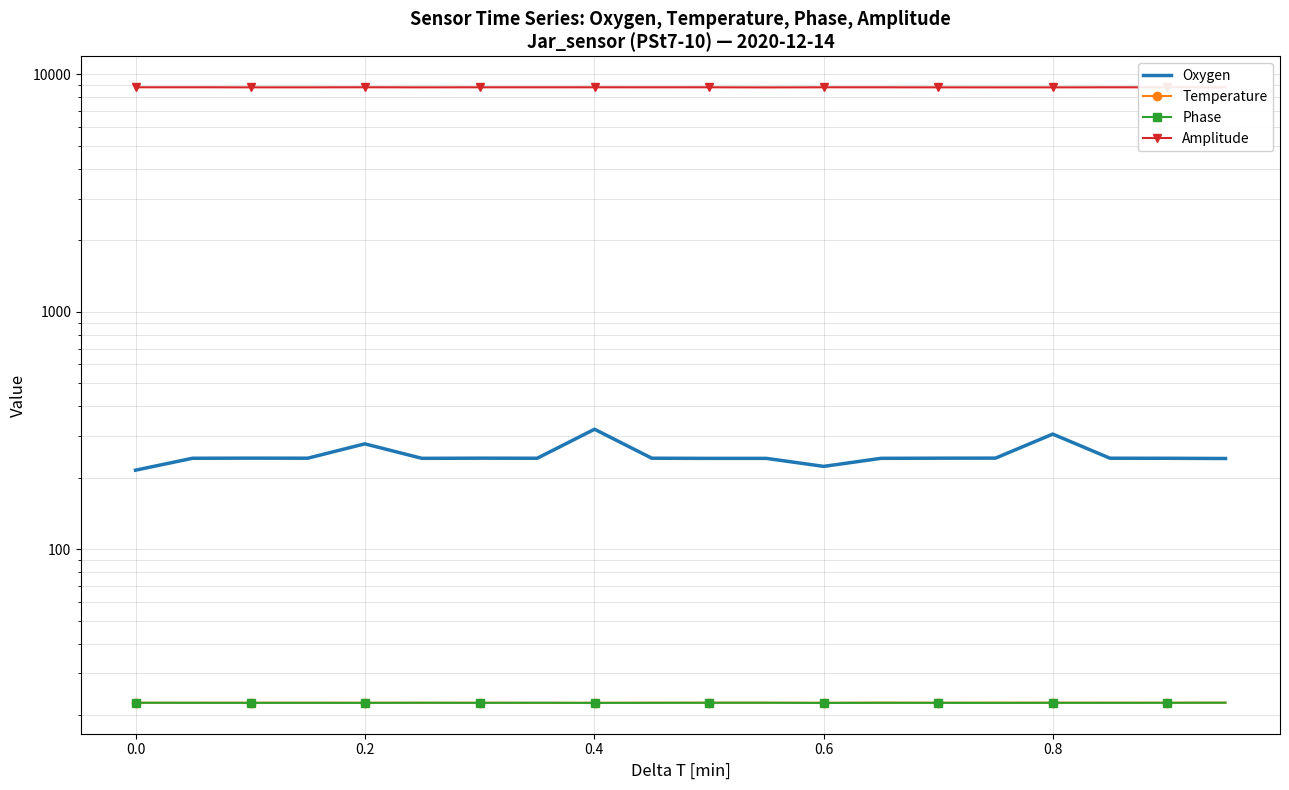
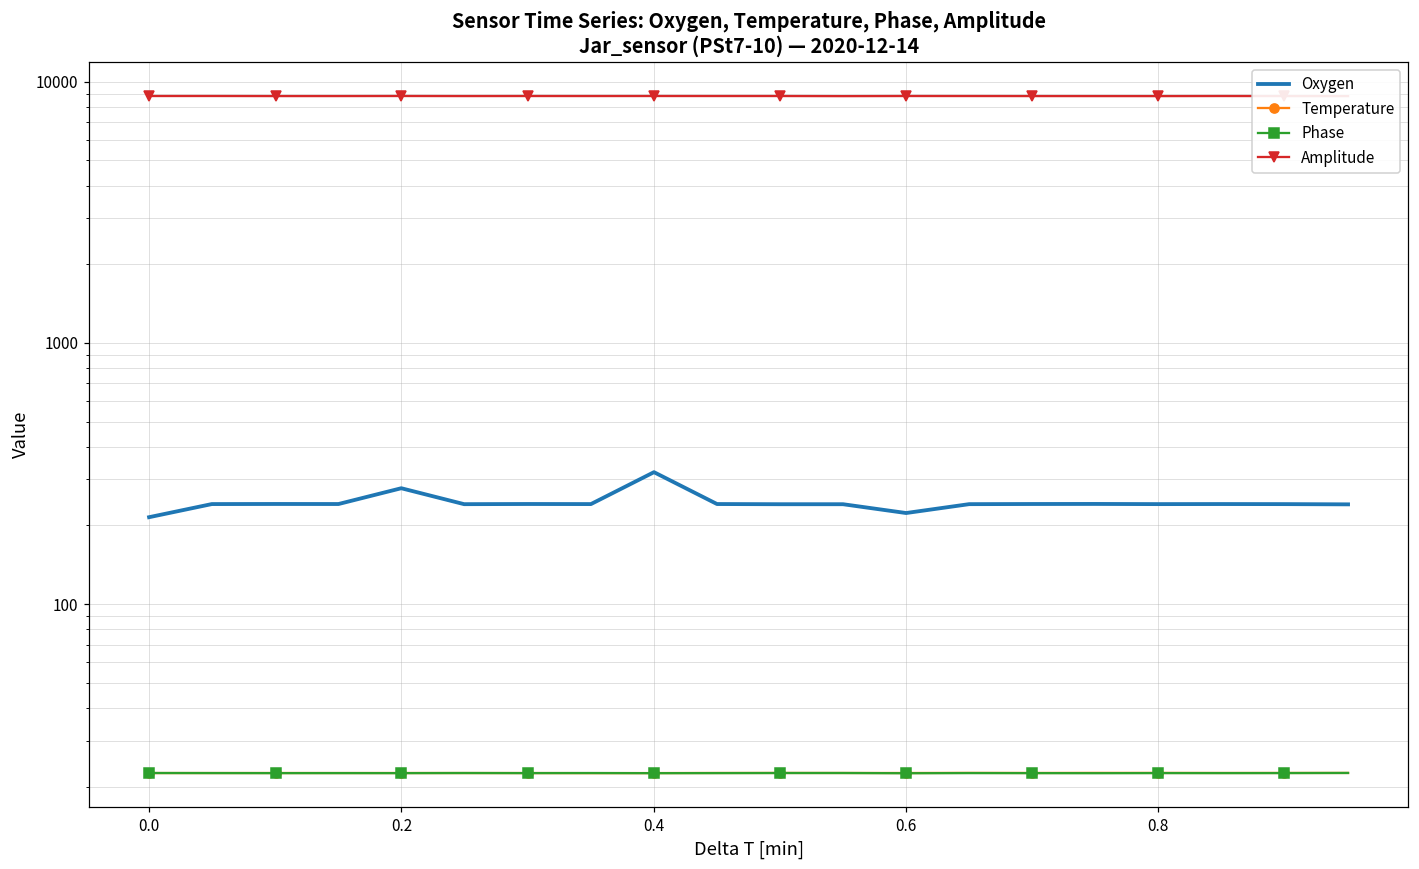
Oxygen, 0.8: 310 -> 240
